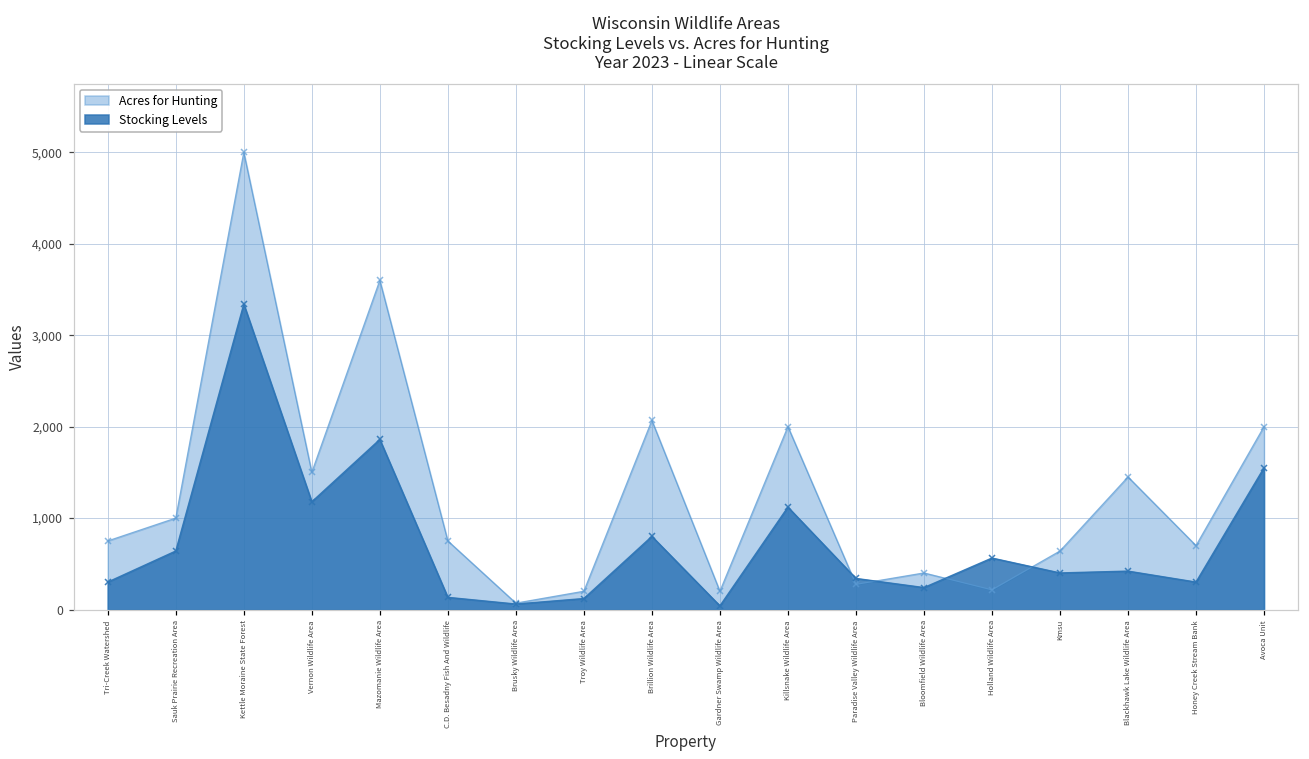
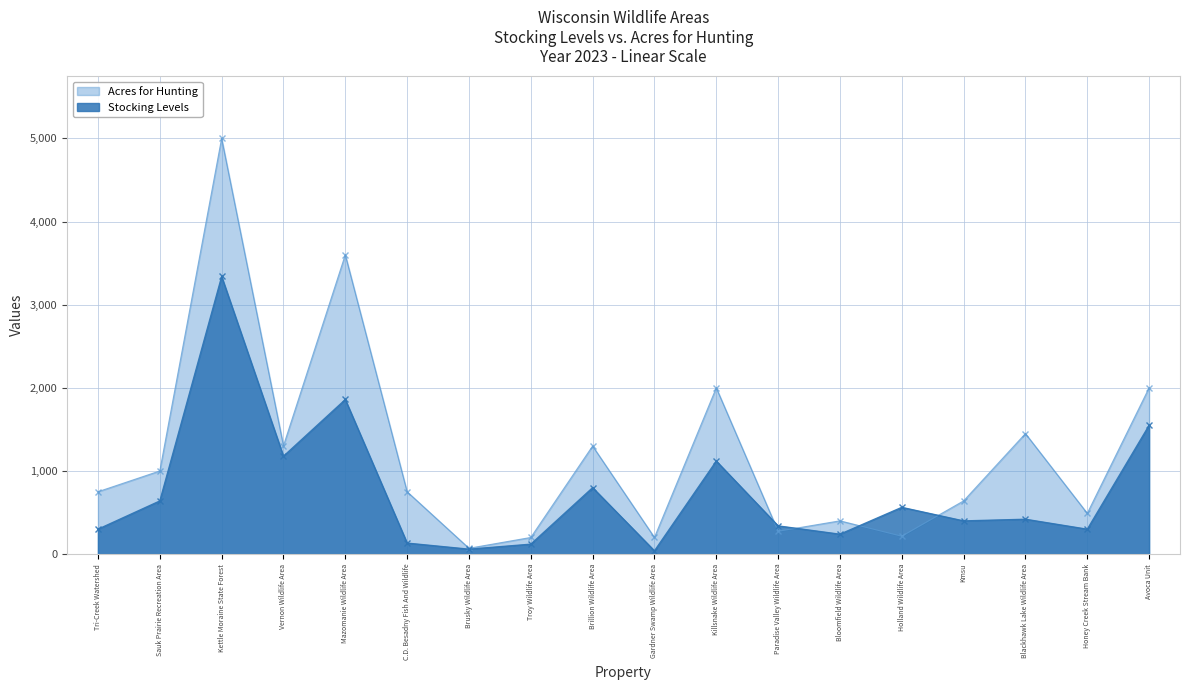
Acres for Hunting, Vernon Wildlife Area: 1,500 -> 1,300
Acres for Hunting, Brillion Wildlife Area: 2,100 -> 1,300
Acres for Hunting, Honey Creek Stream Bank: 700 -> 500
